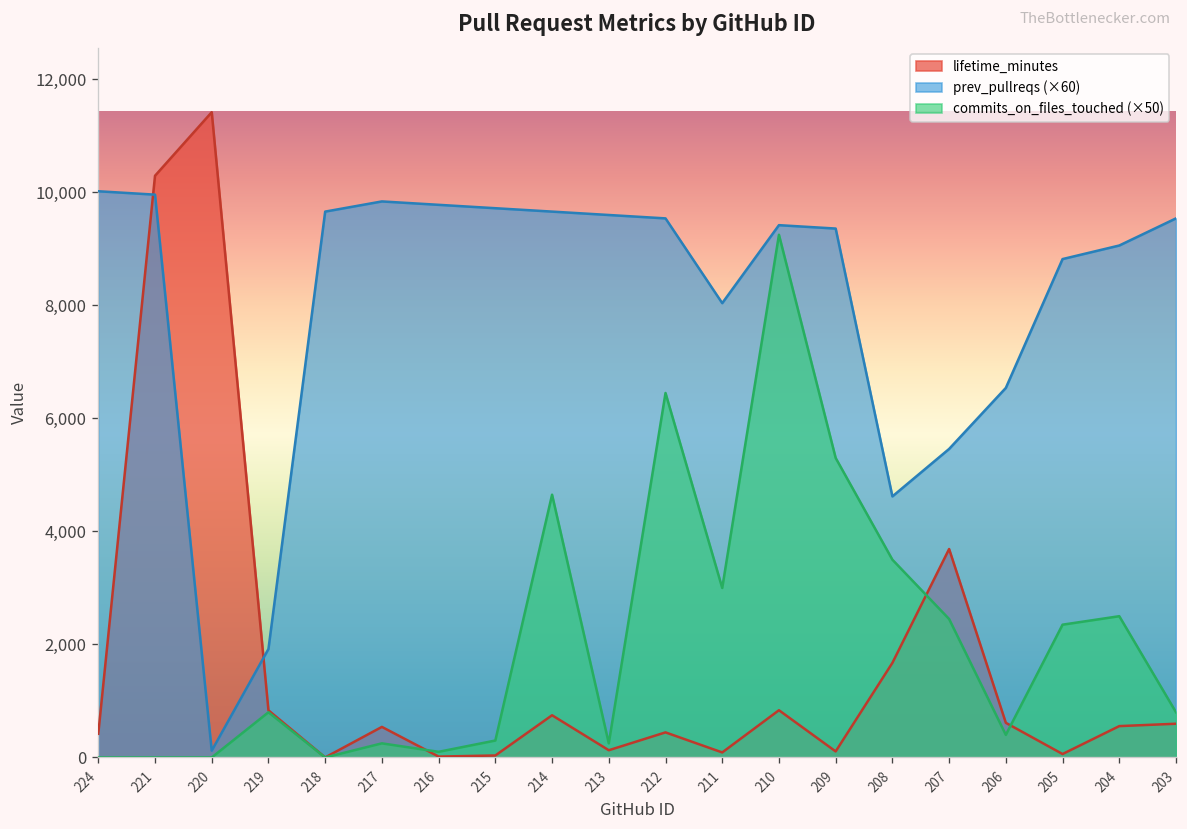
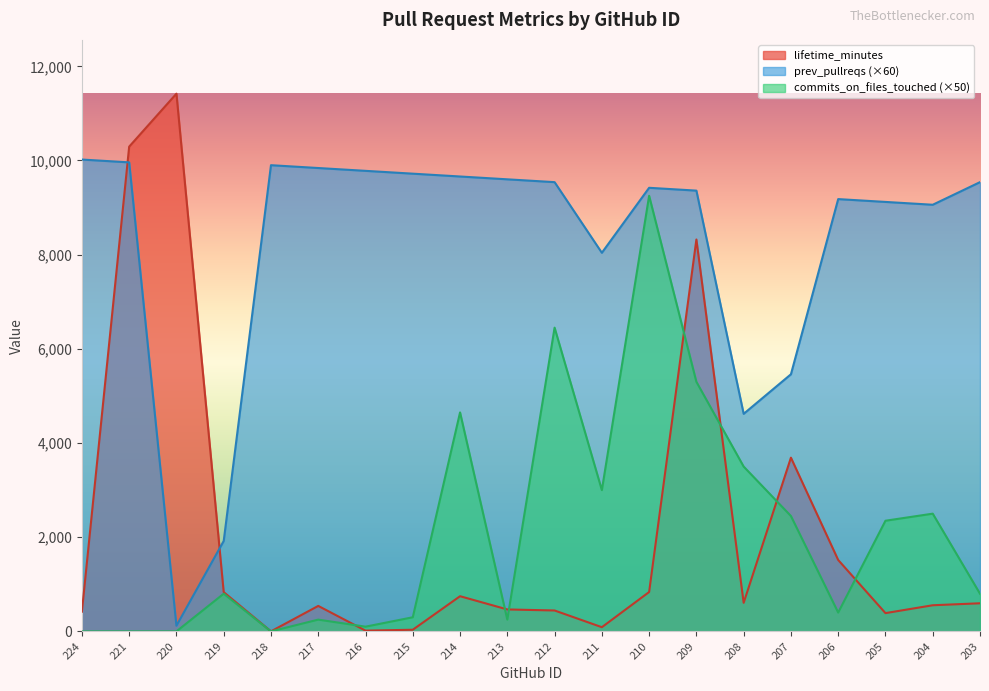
prev_pullreqs (×60), 218: 9,700 -> 9,900
lifetime_minutes, 213: 100 -> 500
lifetime_minutes, 209: 100 -> 8,300
lifetime_minutes, 208: 1,700 -> 600
lifetime_minutes, 206: 600 -> 1,500
prev_pullreqs (×60), 206: 6,500 -> 9,200
lifetime_minutes, 205: 100 -> 400
prev_pullreqs (×60), 205: 8,800 -> 9,100
